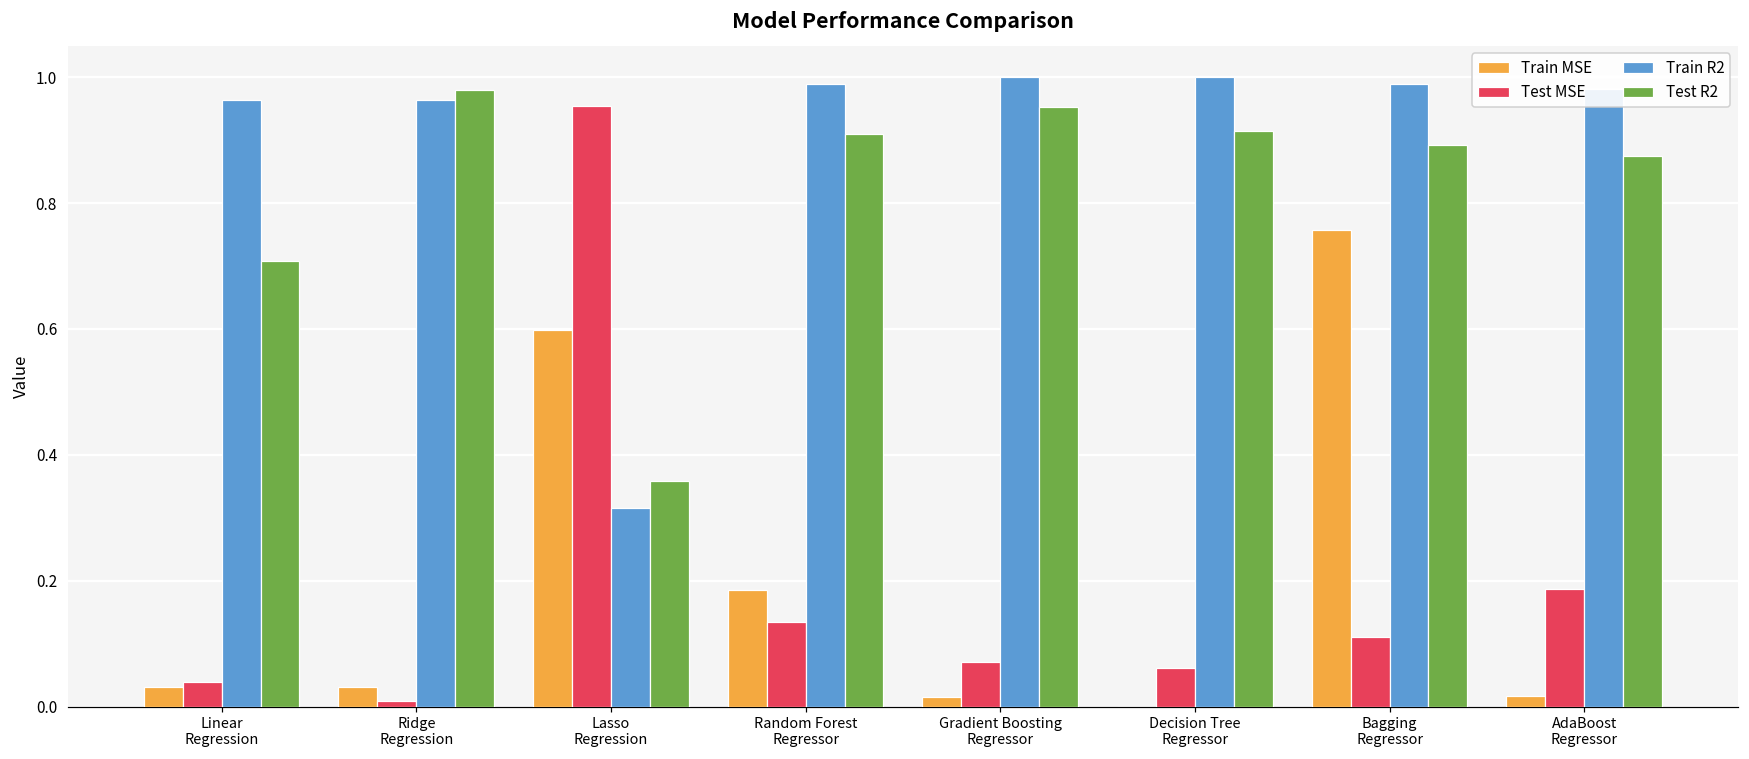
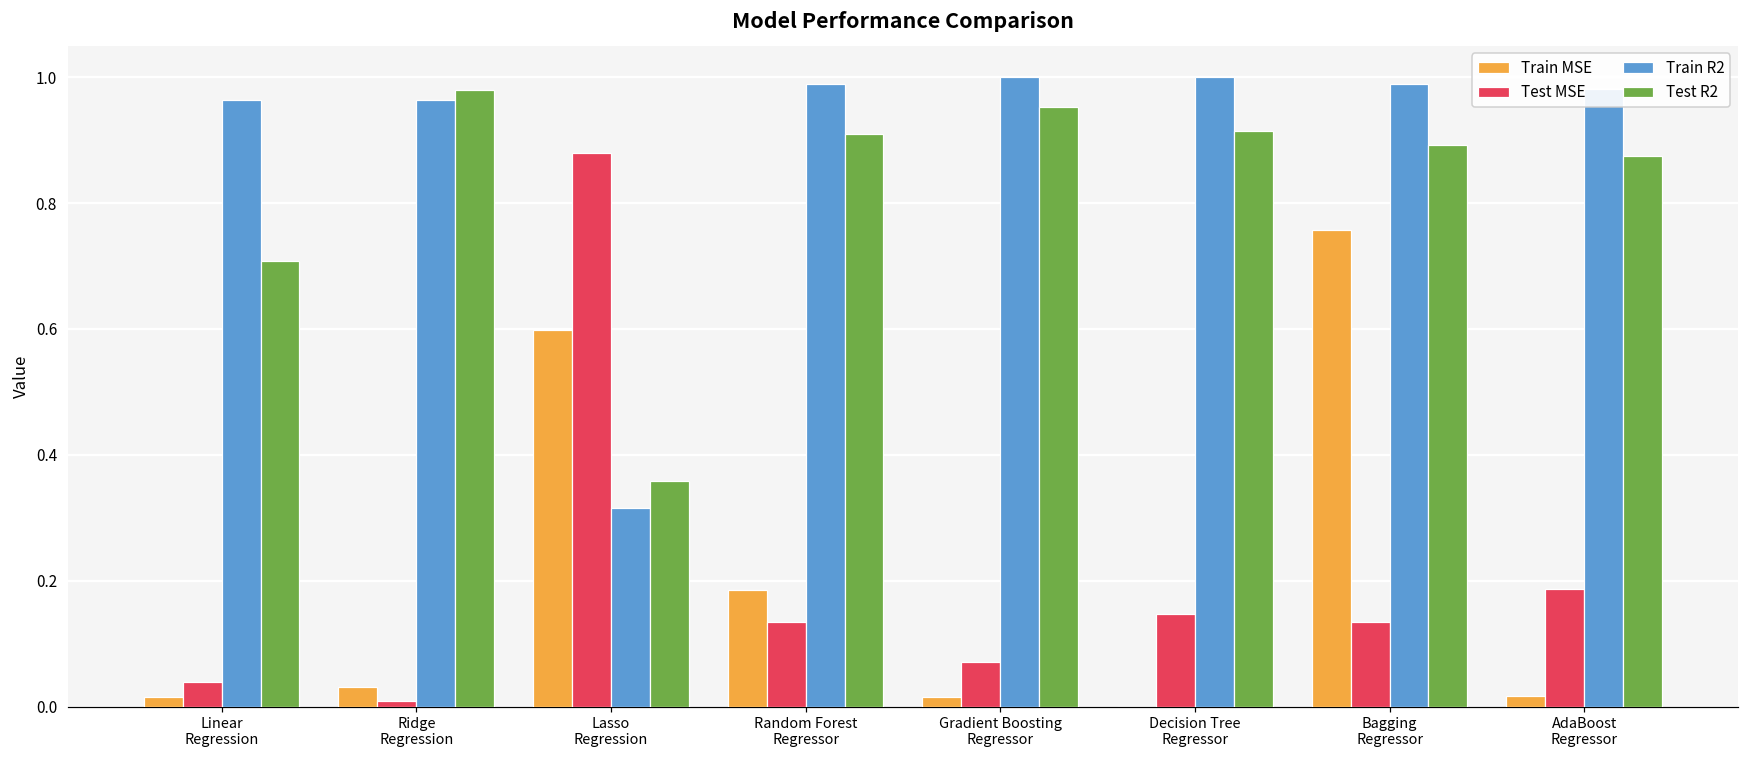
Train MSE, Linear Regression: 0.03 -> 0.02
Test MSE, Lasso Regression: 0.95 -> 0.88
Test MSE, Decision Tree Regressor: 0.06 -> 0.15
Test MSE, Bagging Regressor: 0.11 -> 0.13
